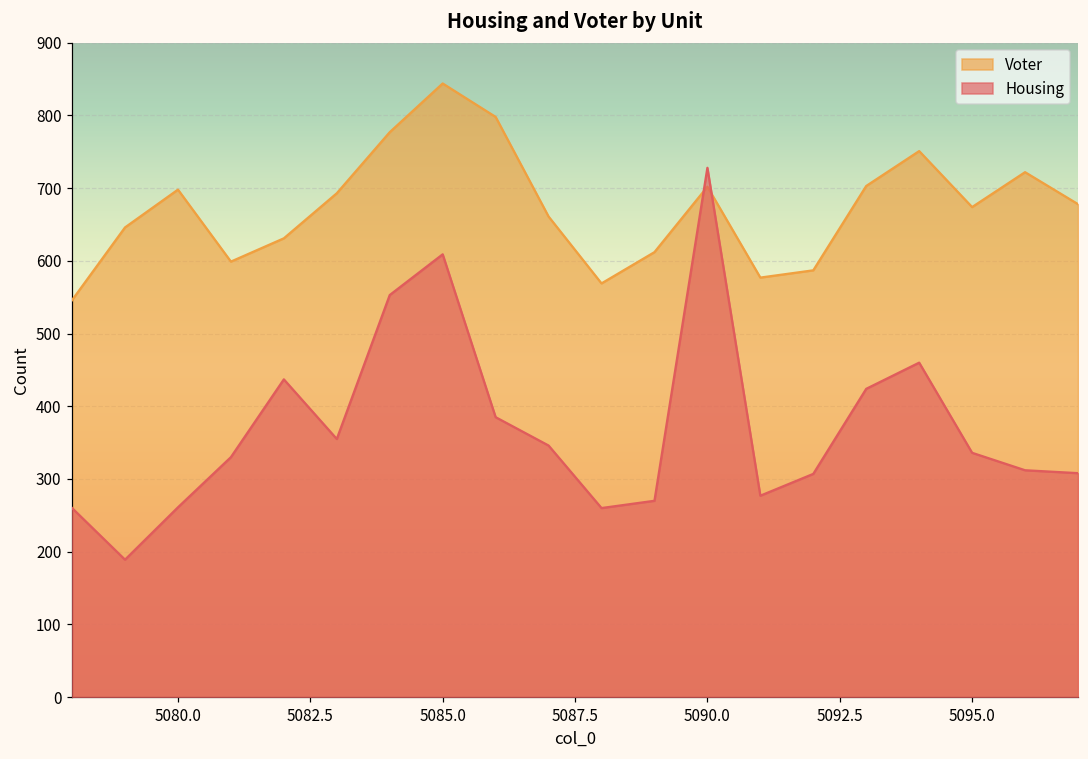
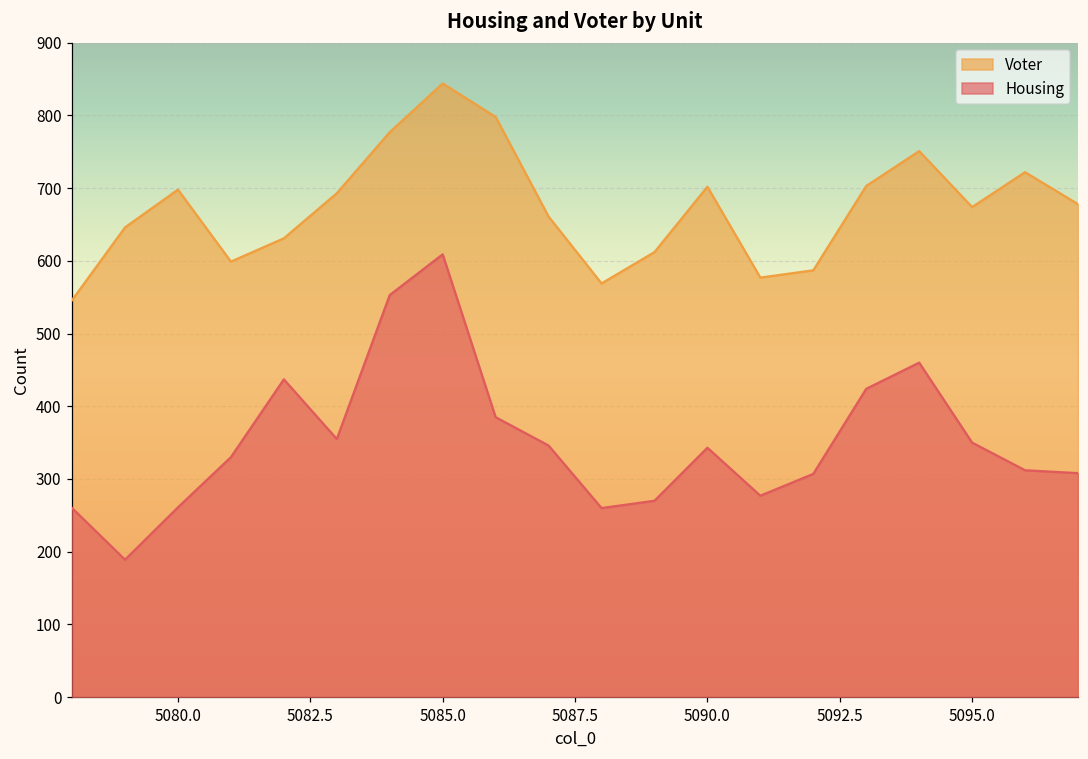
Housing, 5090.0: 730 -> 340
Housing, 5095.0: 340 -> 350
